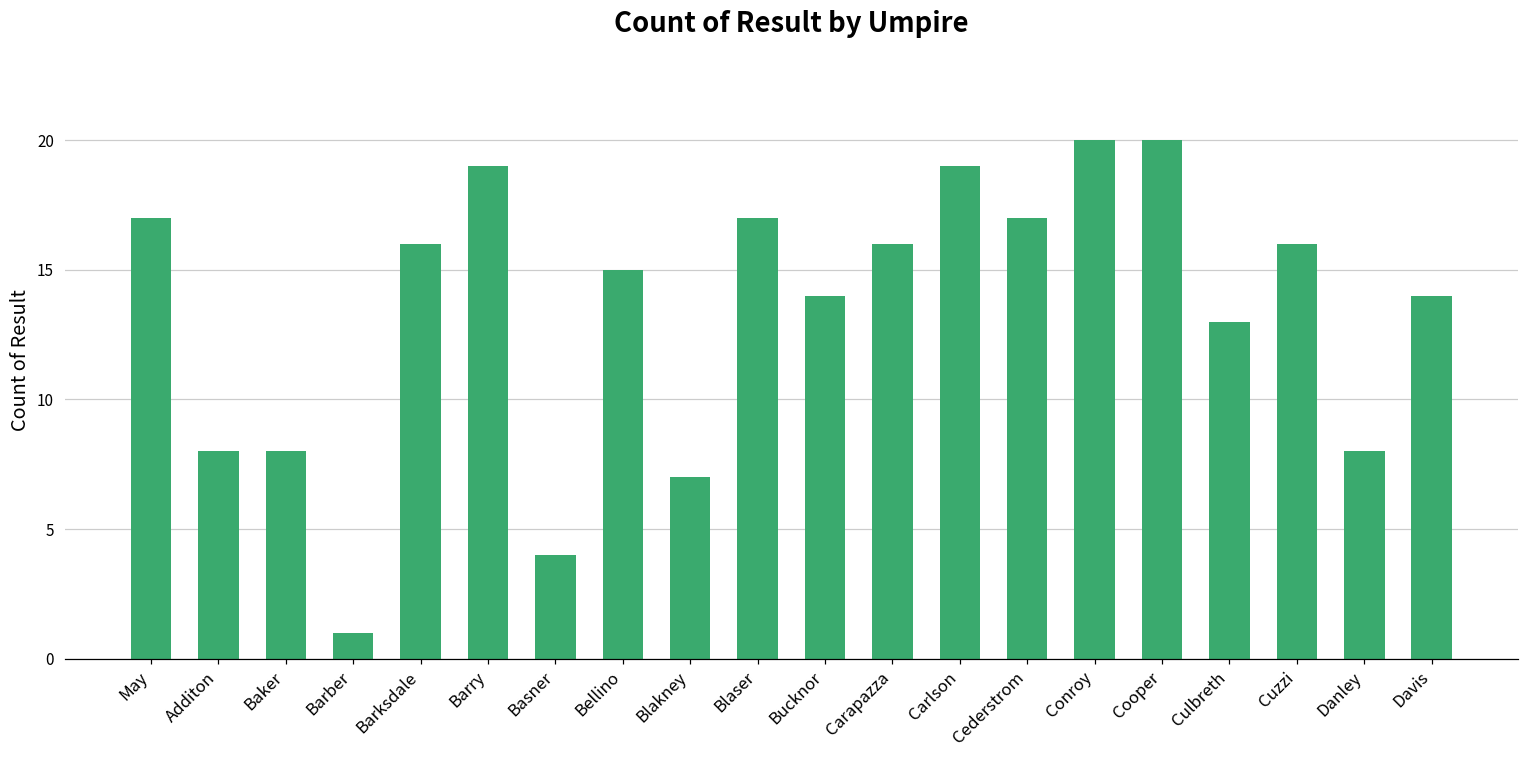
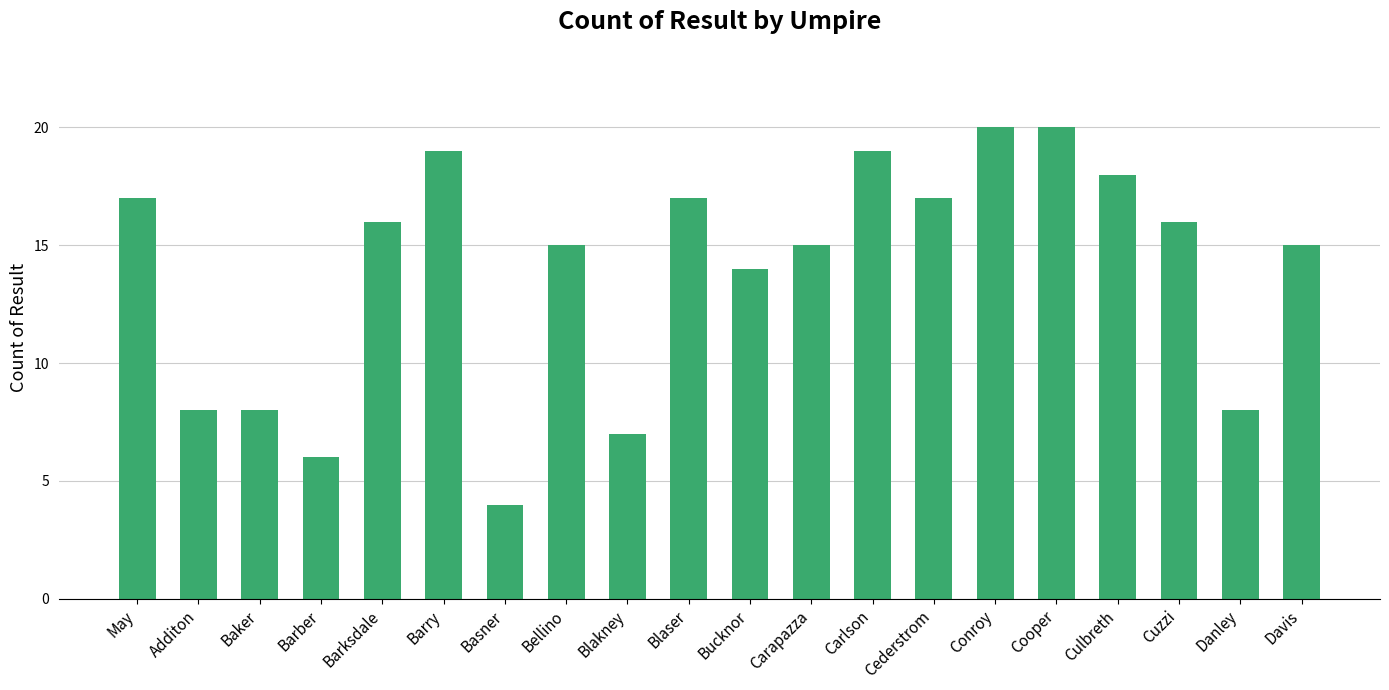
Barber: 1 -> 6
Carapazza: 16 -> 15
Culbreth: 13 -> 18
Davis: 14 -> 15
